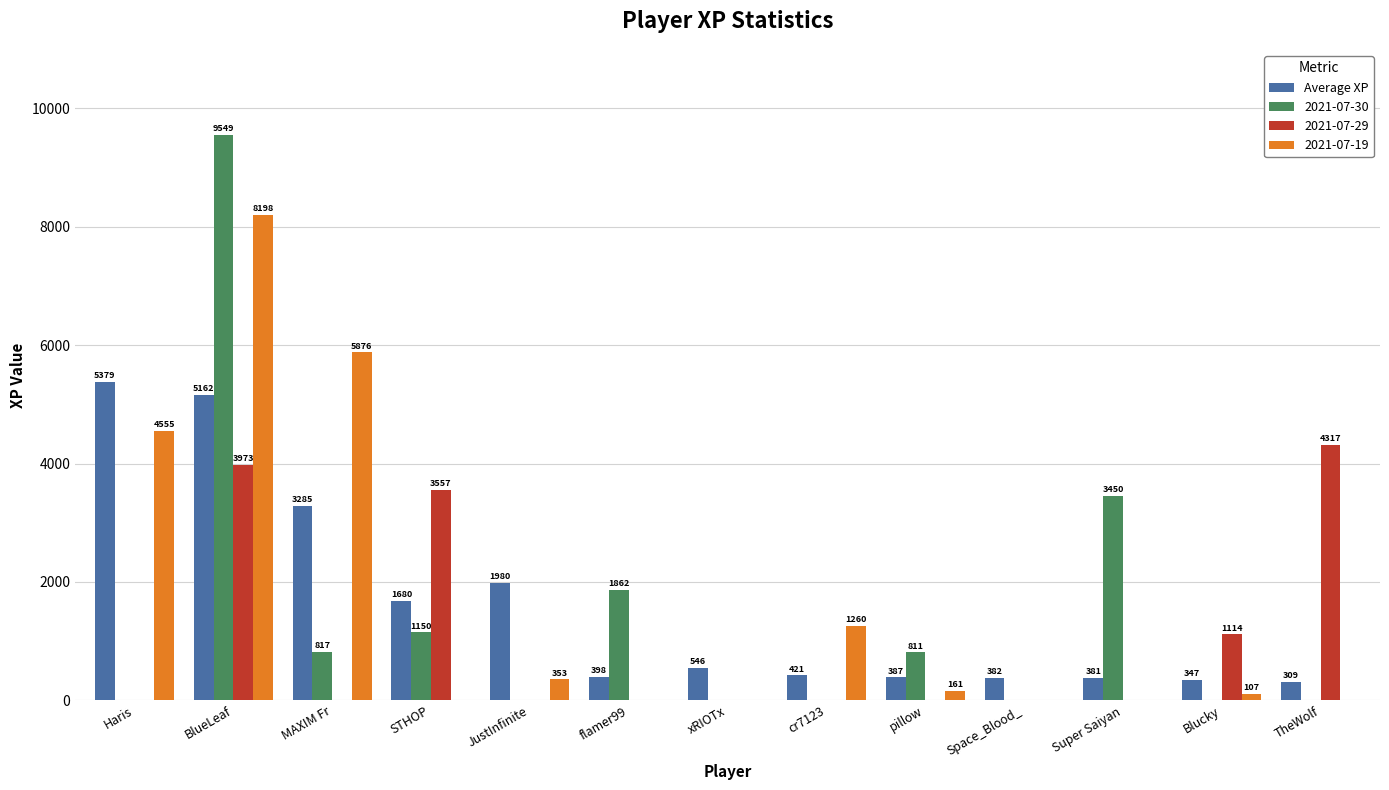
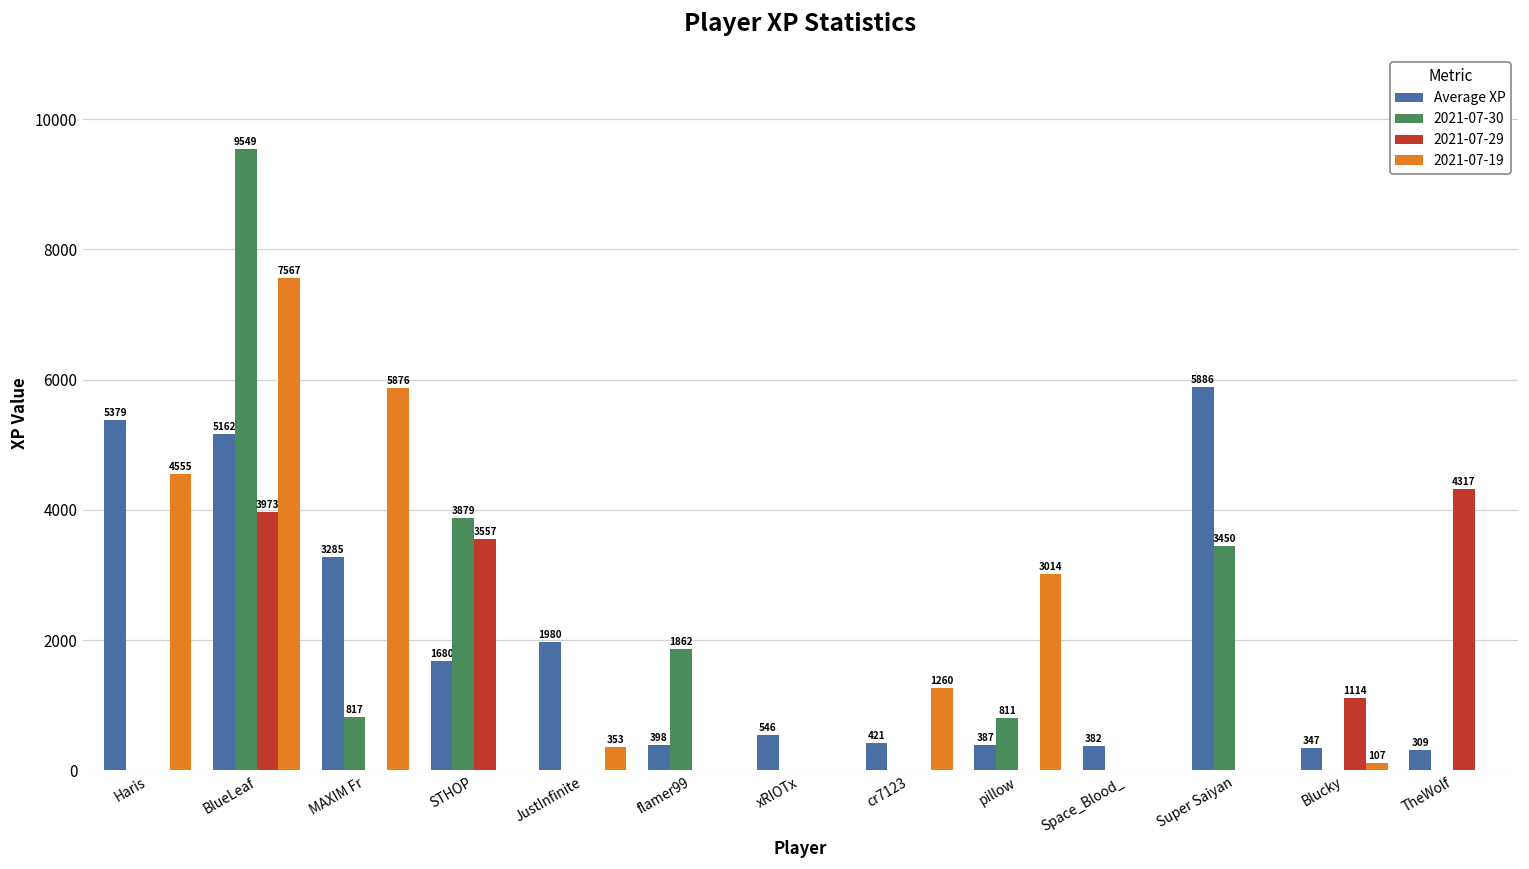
2021-07-19, BlueLeaf: 8198 -> 7567
2021-07-30, STHOP: 1150 -> 3879
2021-07-19, pillow: 161 -> 3014
Average XP, Super Saiyan: 381 -> 5886
